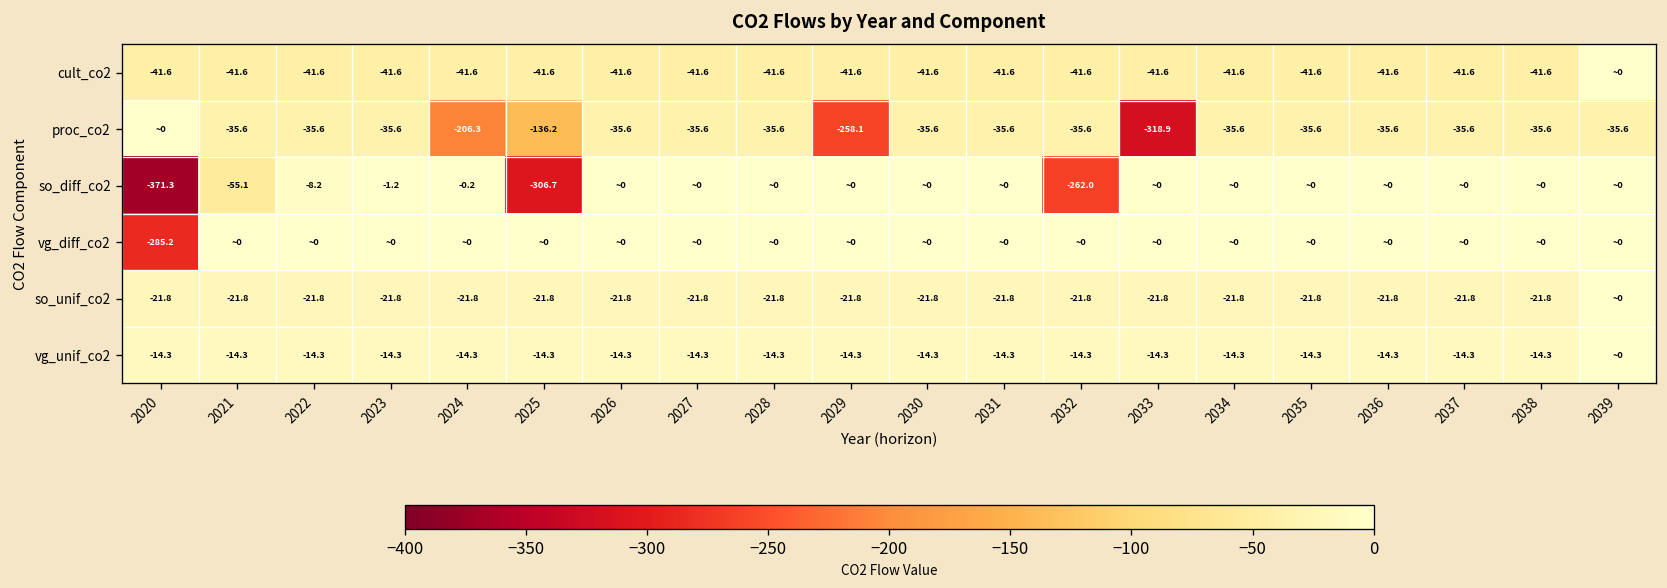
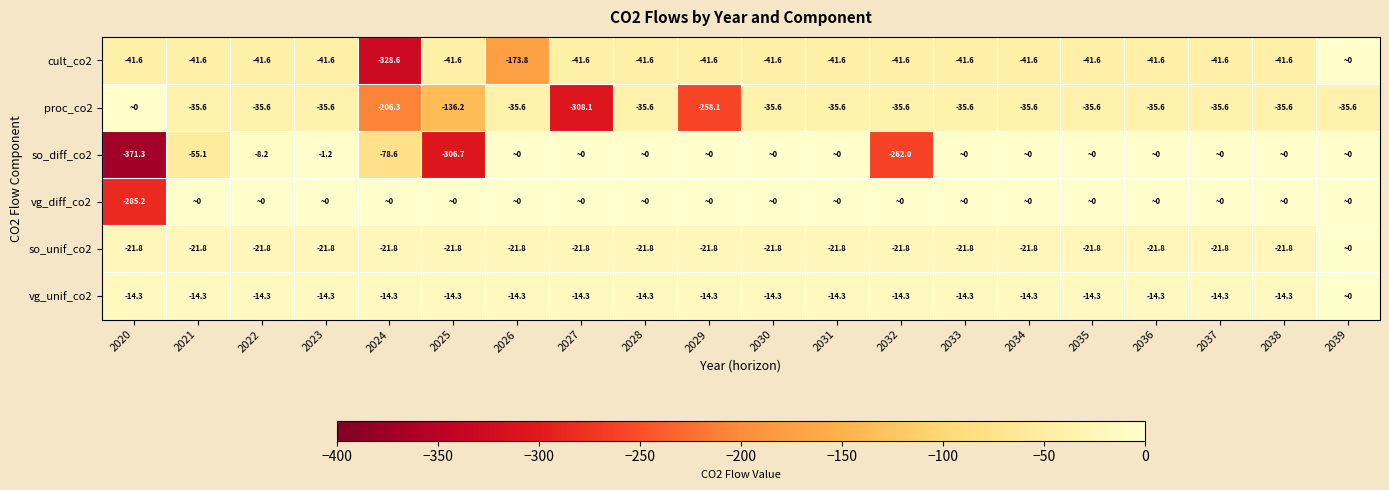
cult_co2, 2024: -41.6 -> -328.6
cult_co2, 2026: -41.6 -> -173.8
proc_co2, 2027: -35.6 -> -308.1
proc_co2, 2033: -318.9 -> -35.6
so_diff_co2, 2024: -0.2 -> -78.6
